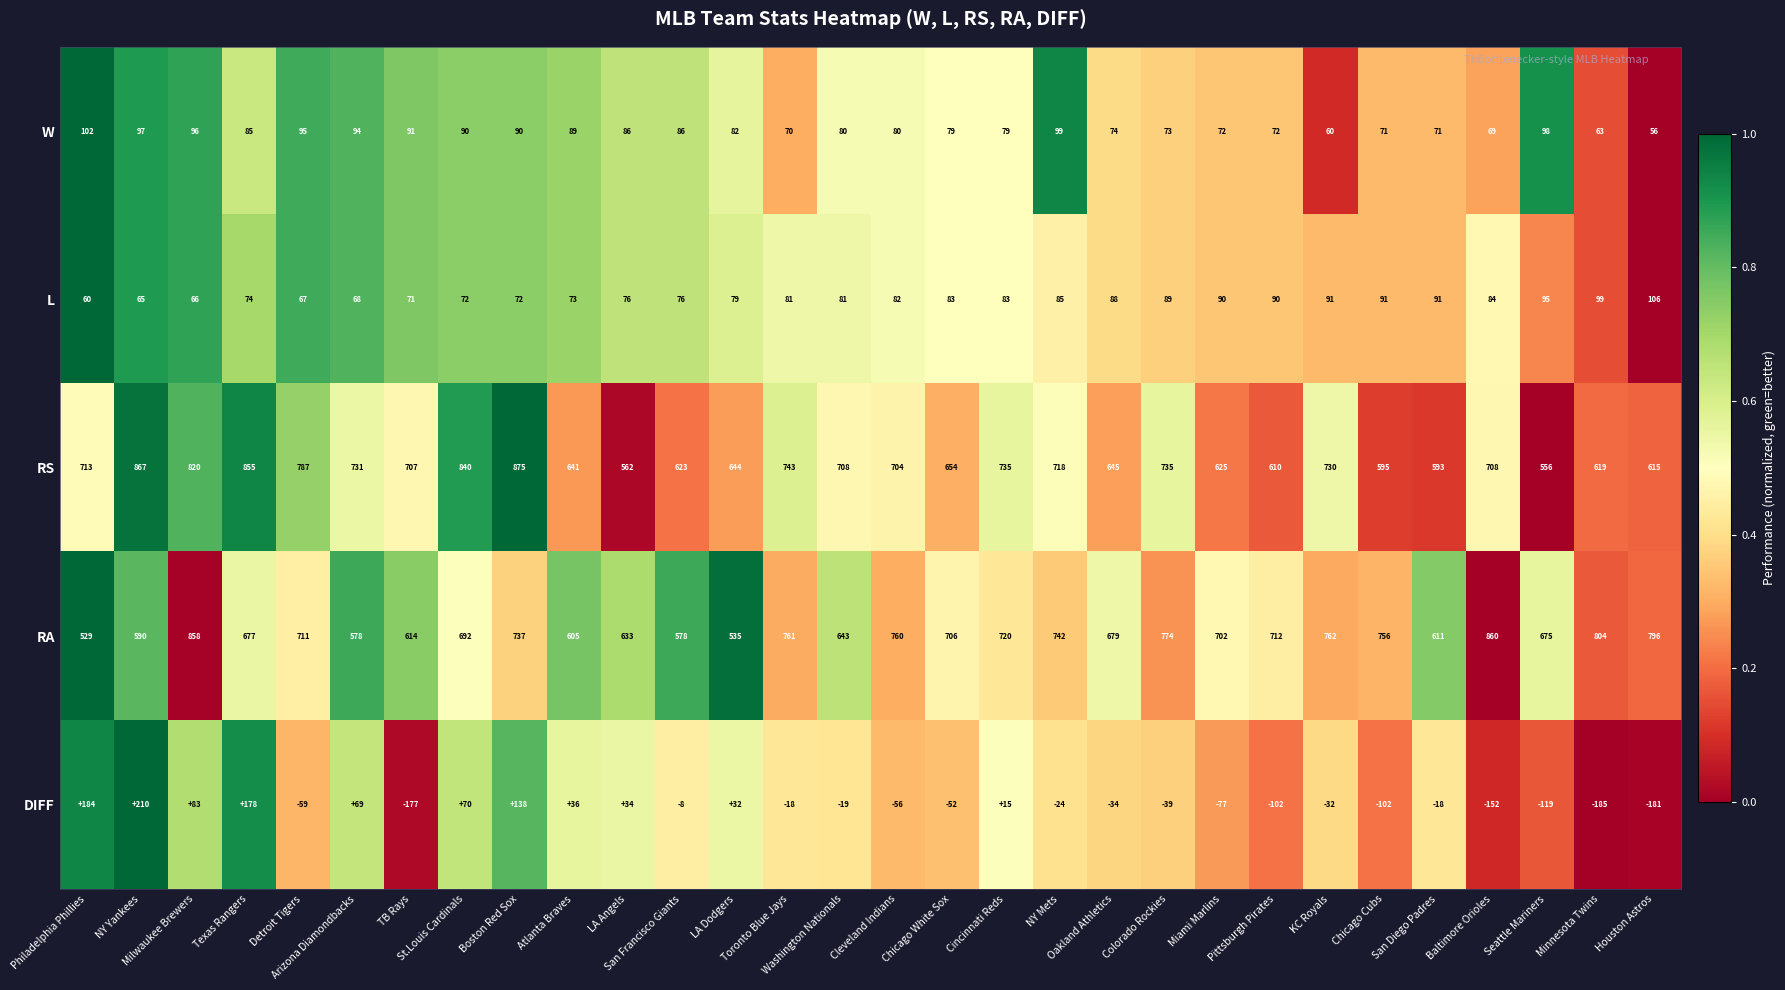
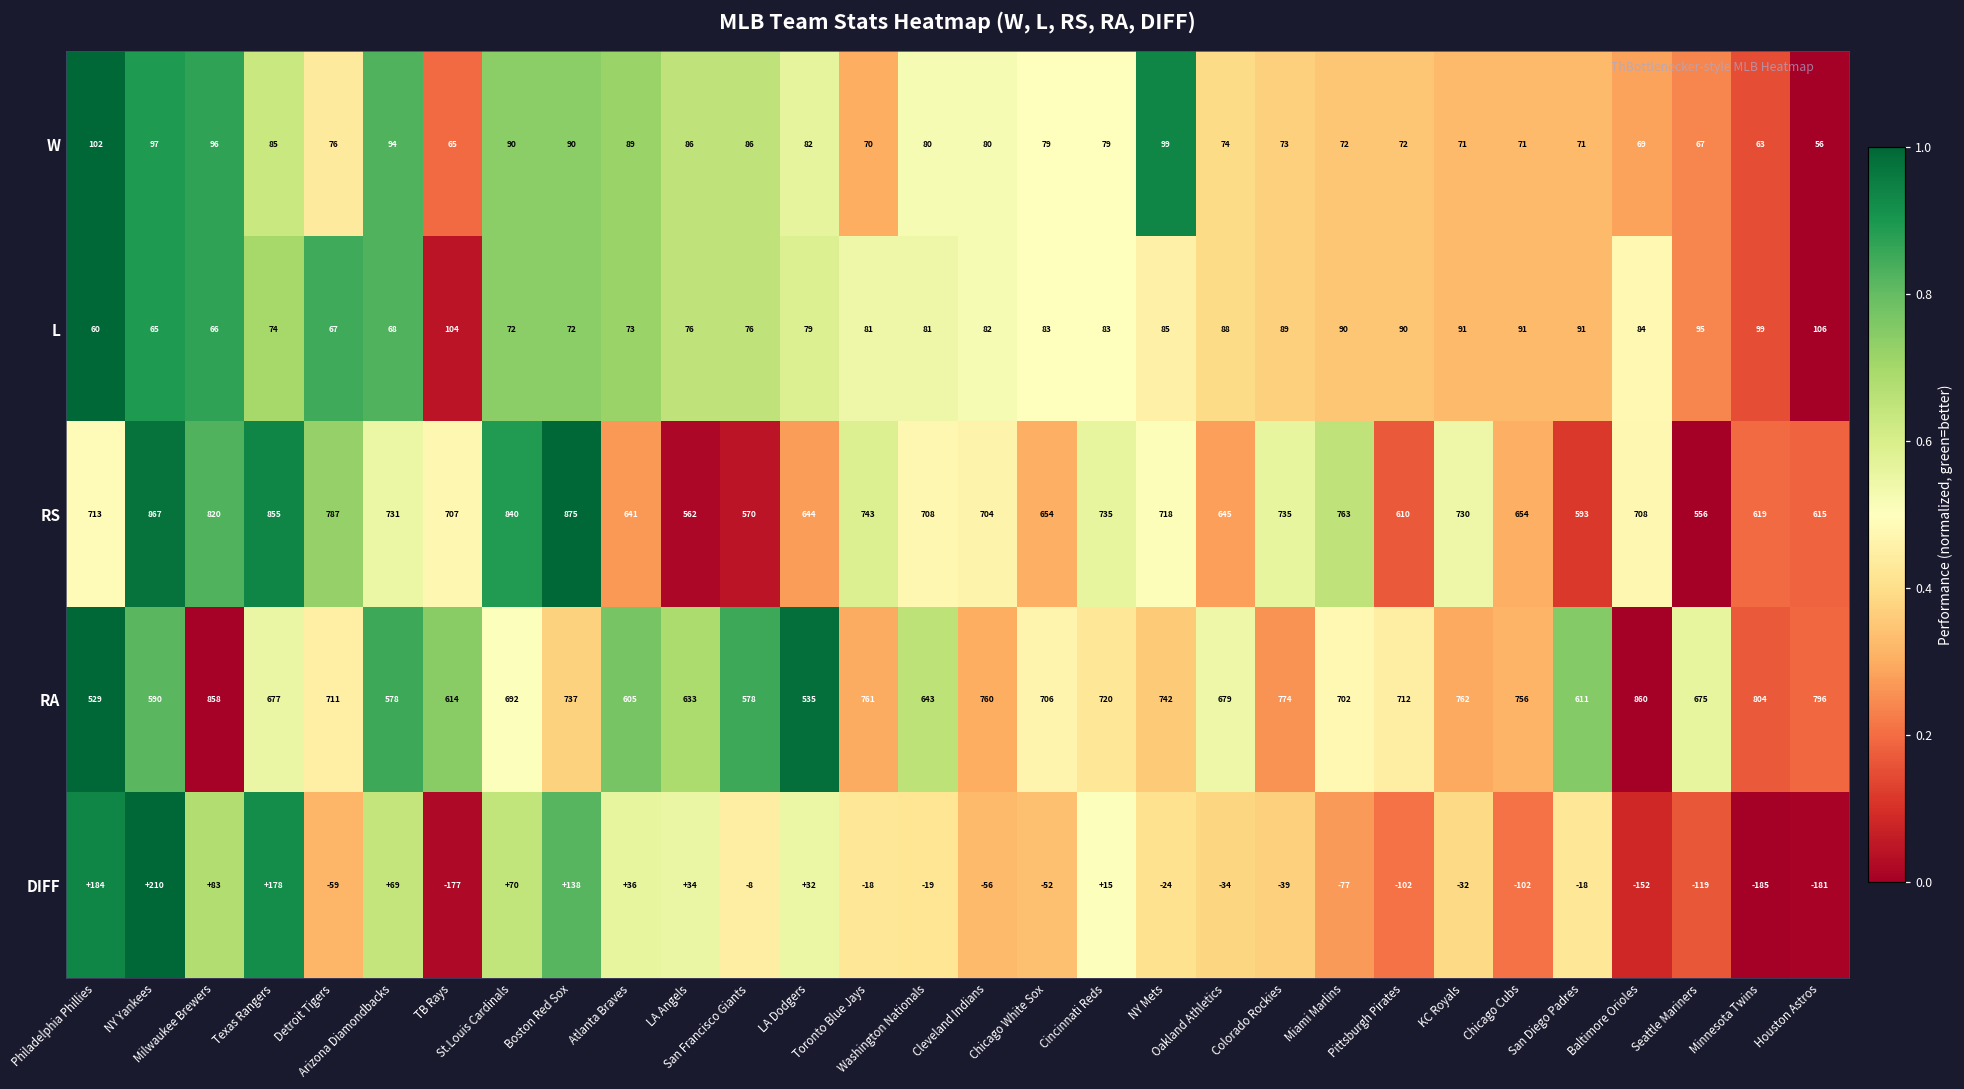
W, Detroit Tigers: 95 -> 76
W, TB Rays: 91 -> 65
W, KC Royals: 60 -> 71
W, Seattle Mariners: 98 -> 67
L, TB Rays: 71 -> 104
RS, San Francisco Giants: 623 -> 570
RS, Miami Marlins: 625 -> 763
RS, Chicago Cubs: 595 -> 654
